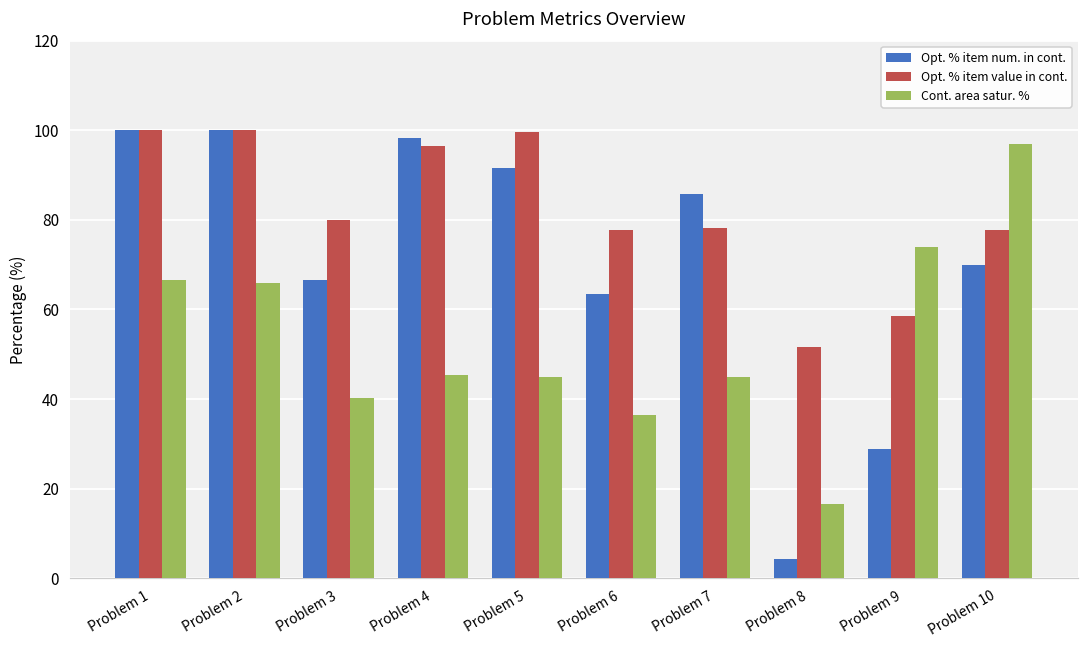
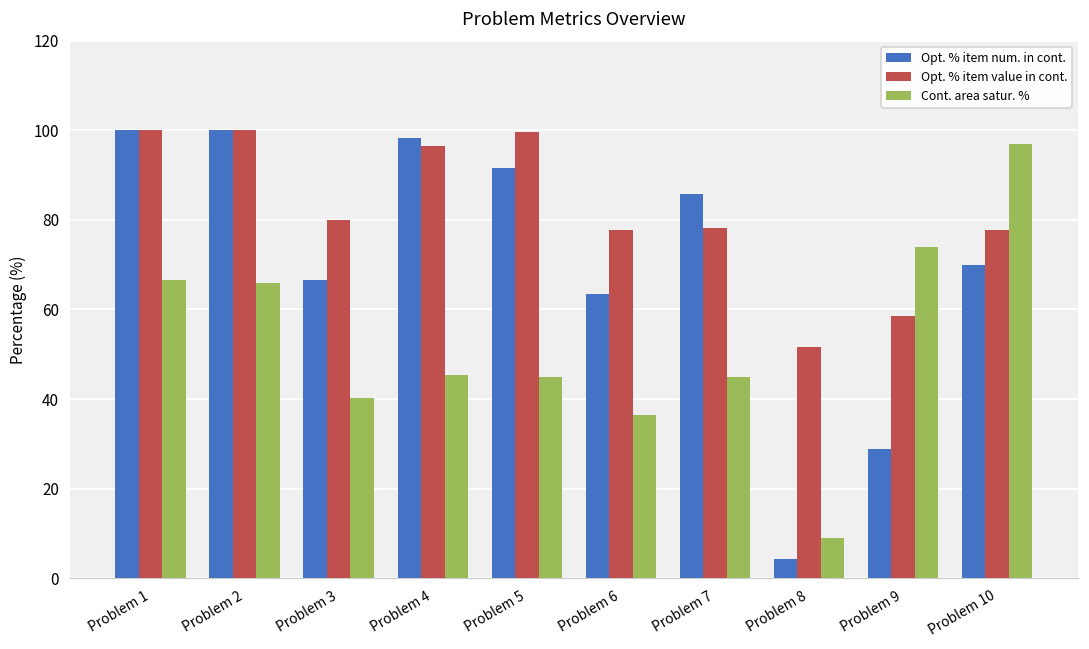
Cont. area satur. %, Problem 8: 17 -> 9
